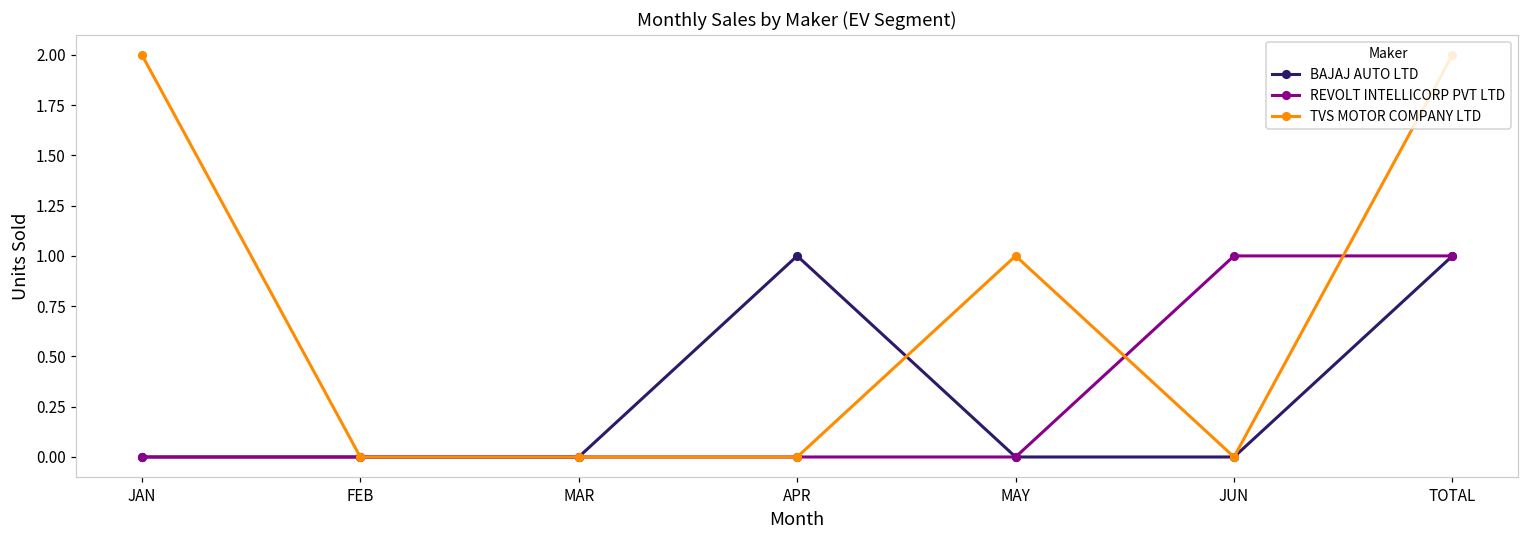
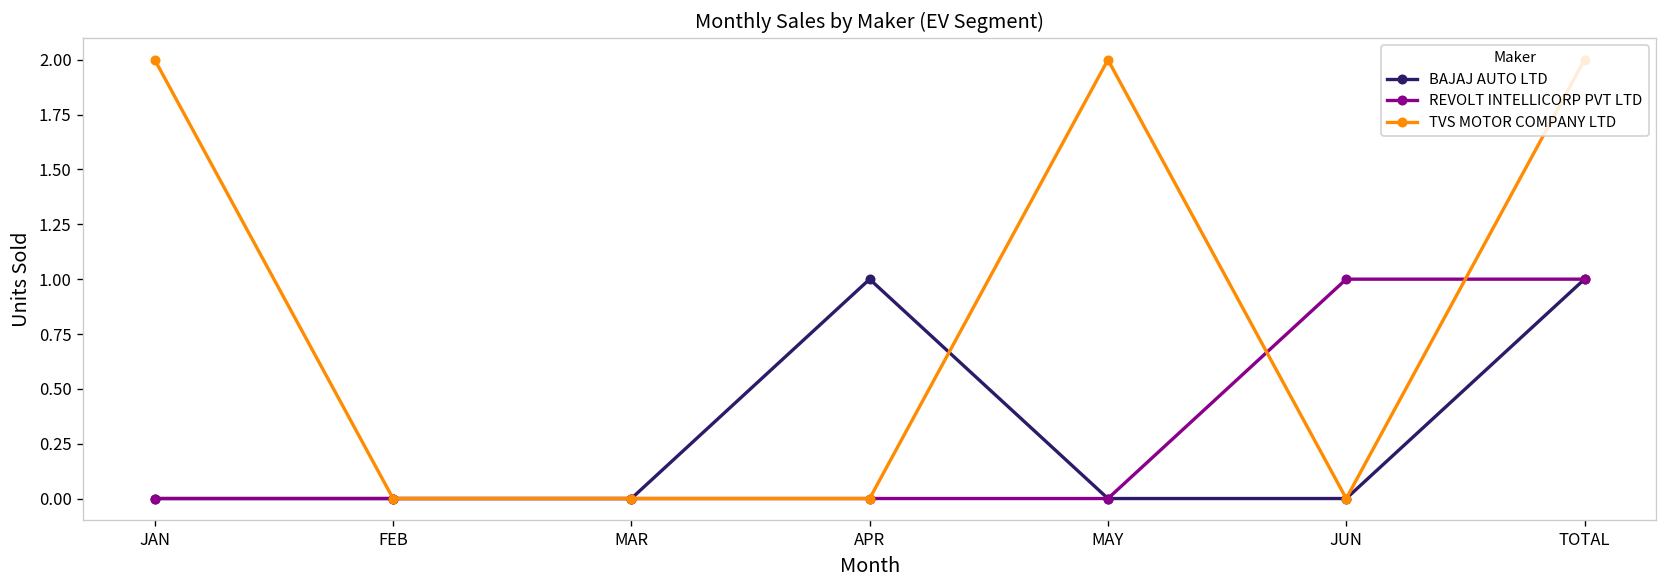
TVS MOTOR COMPANY LTD, MAY: 1 -> 2
